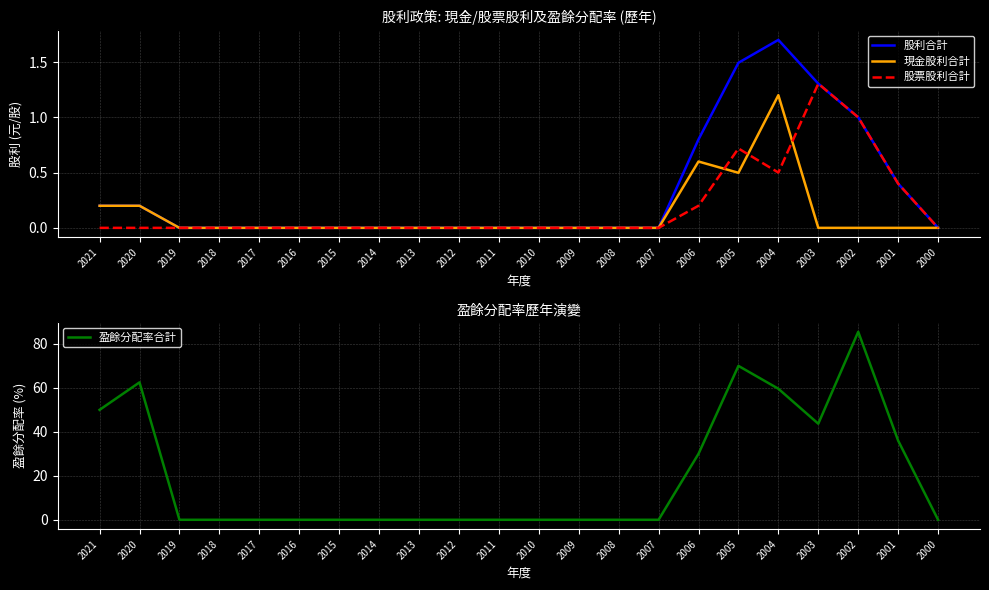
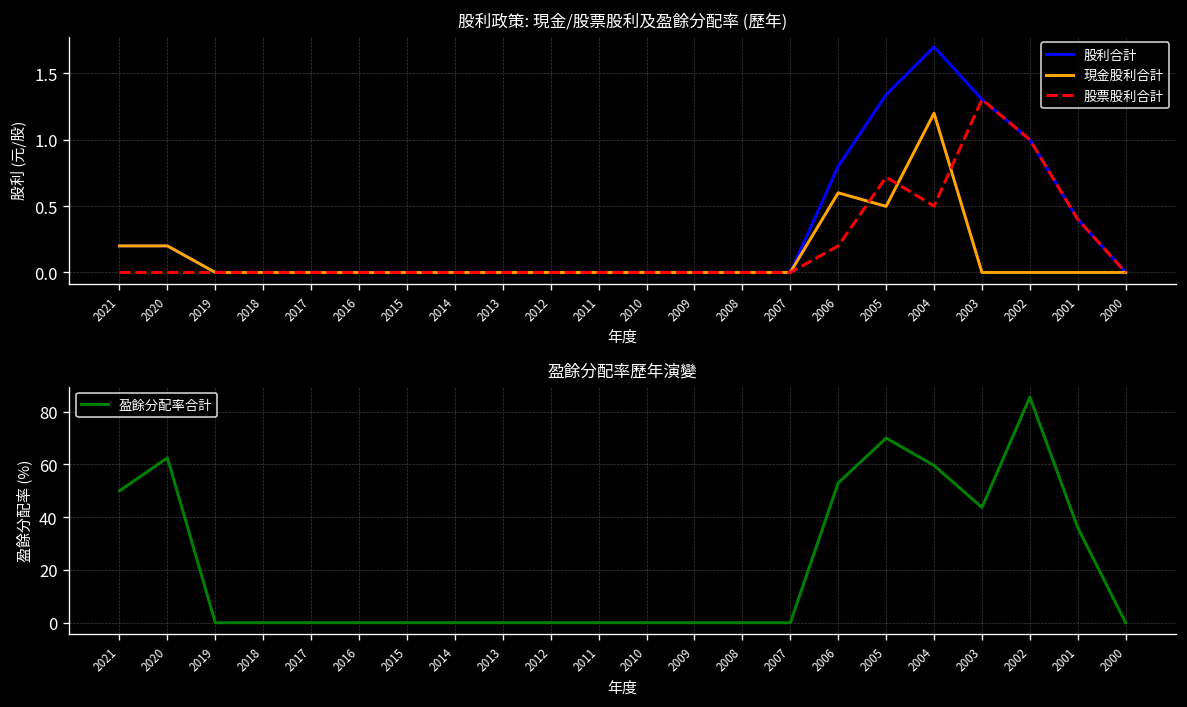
股利政策: 現金/股票股利及盈餘分配率 (歷年), 股利合計, 2005: 1.49 -> 1.34
盈餘分配率歷年演變, 2006: 30 -> 53
